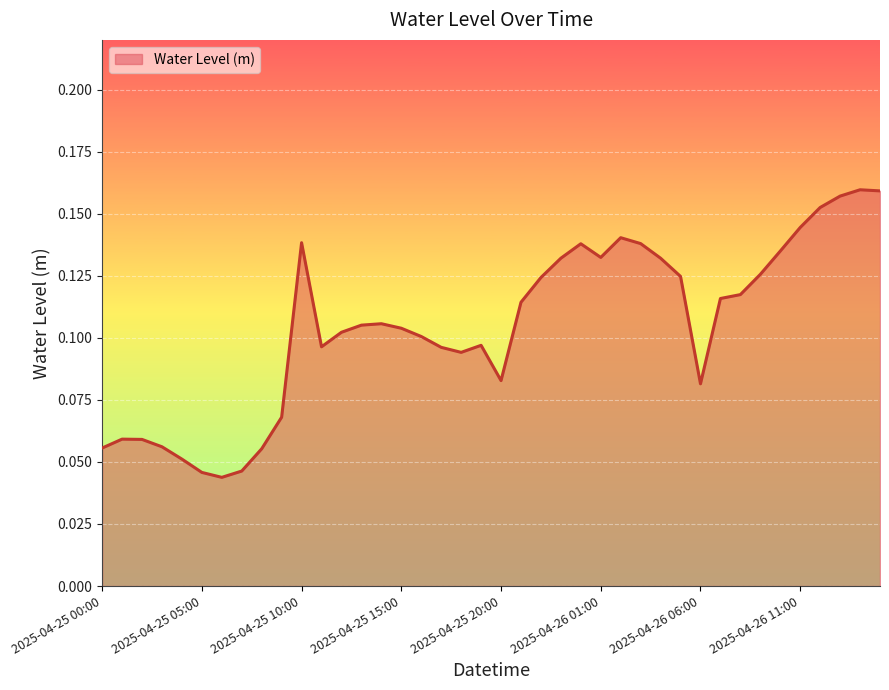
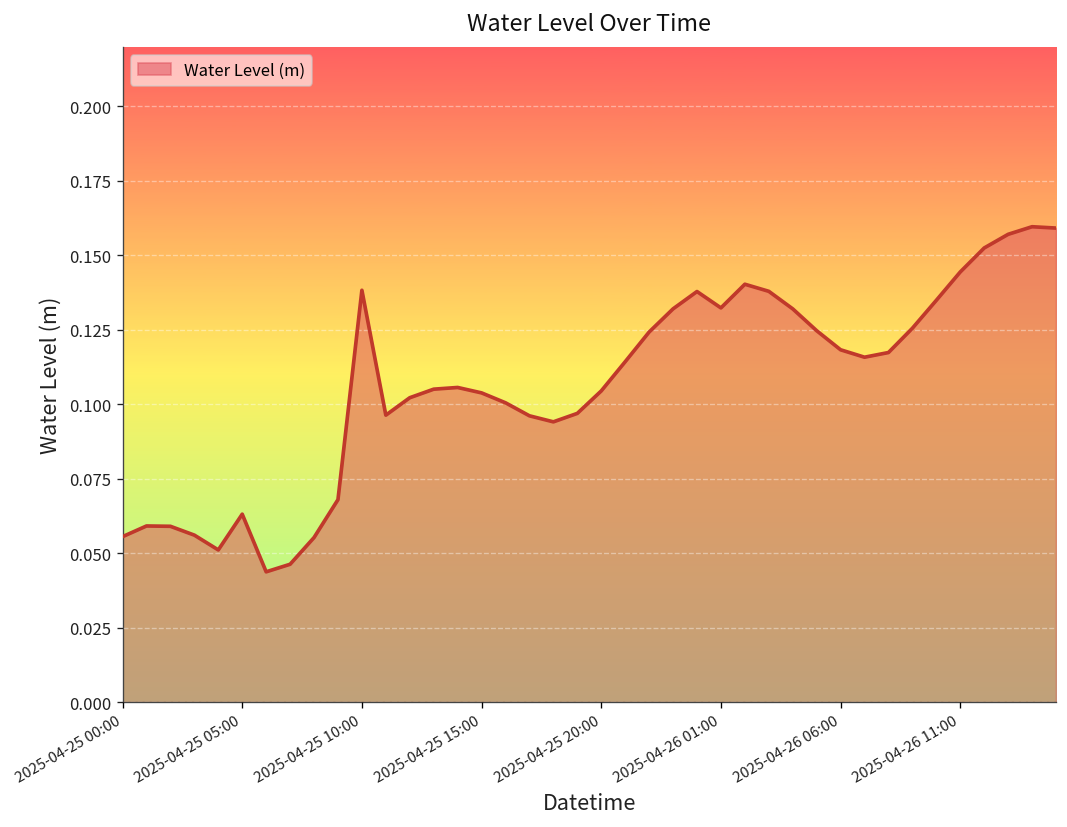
2025-04-25 05:00: 0.046 -> 0.063
2025-04-25 20:00: 0.083 -> 0.105
2025-04-26 06:00: 0.081 -> 0.118
